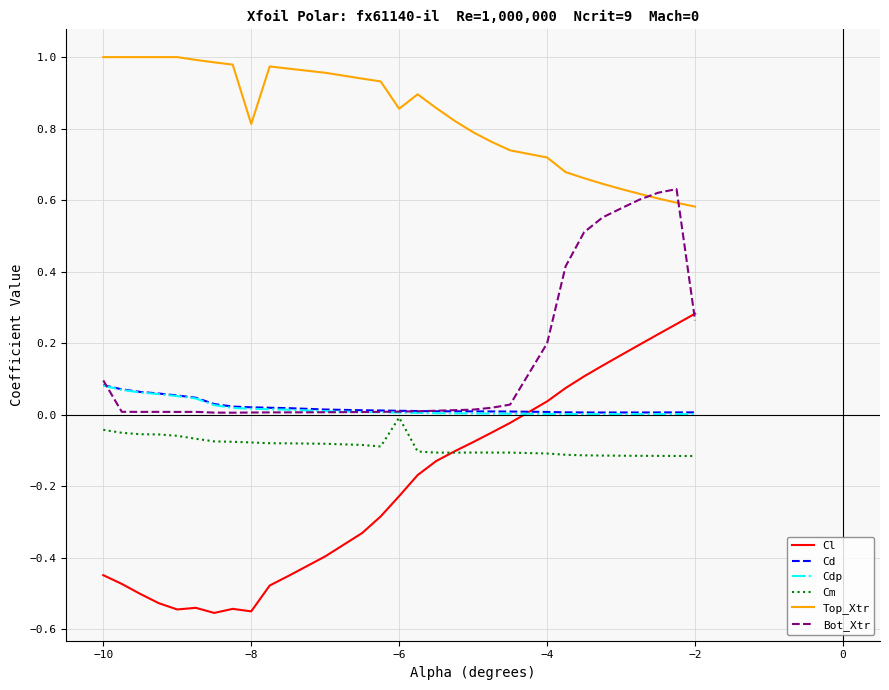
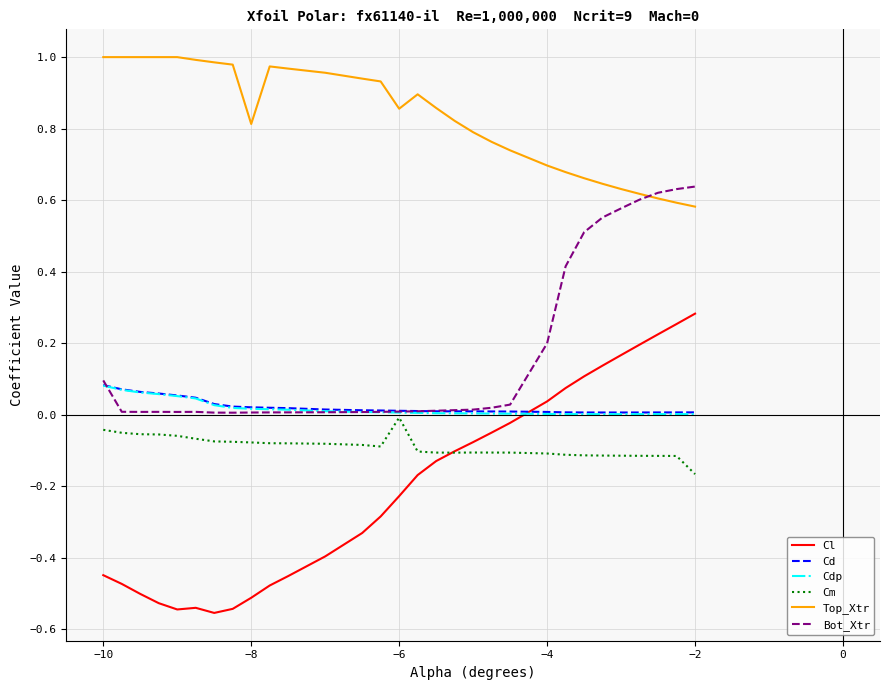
Cl, −8: -0.55 -> -0.51
Top_Xtr, −4: 0.72 -> 0.70
Cm, −2: -0.12 -> -0.17
Bot_Xtr, −2: 0.26 -> 0.64
